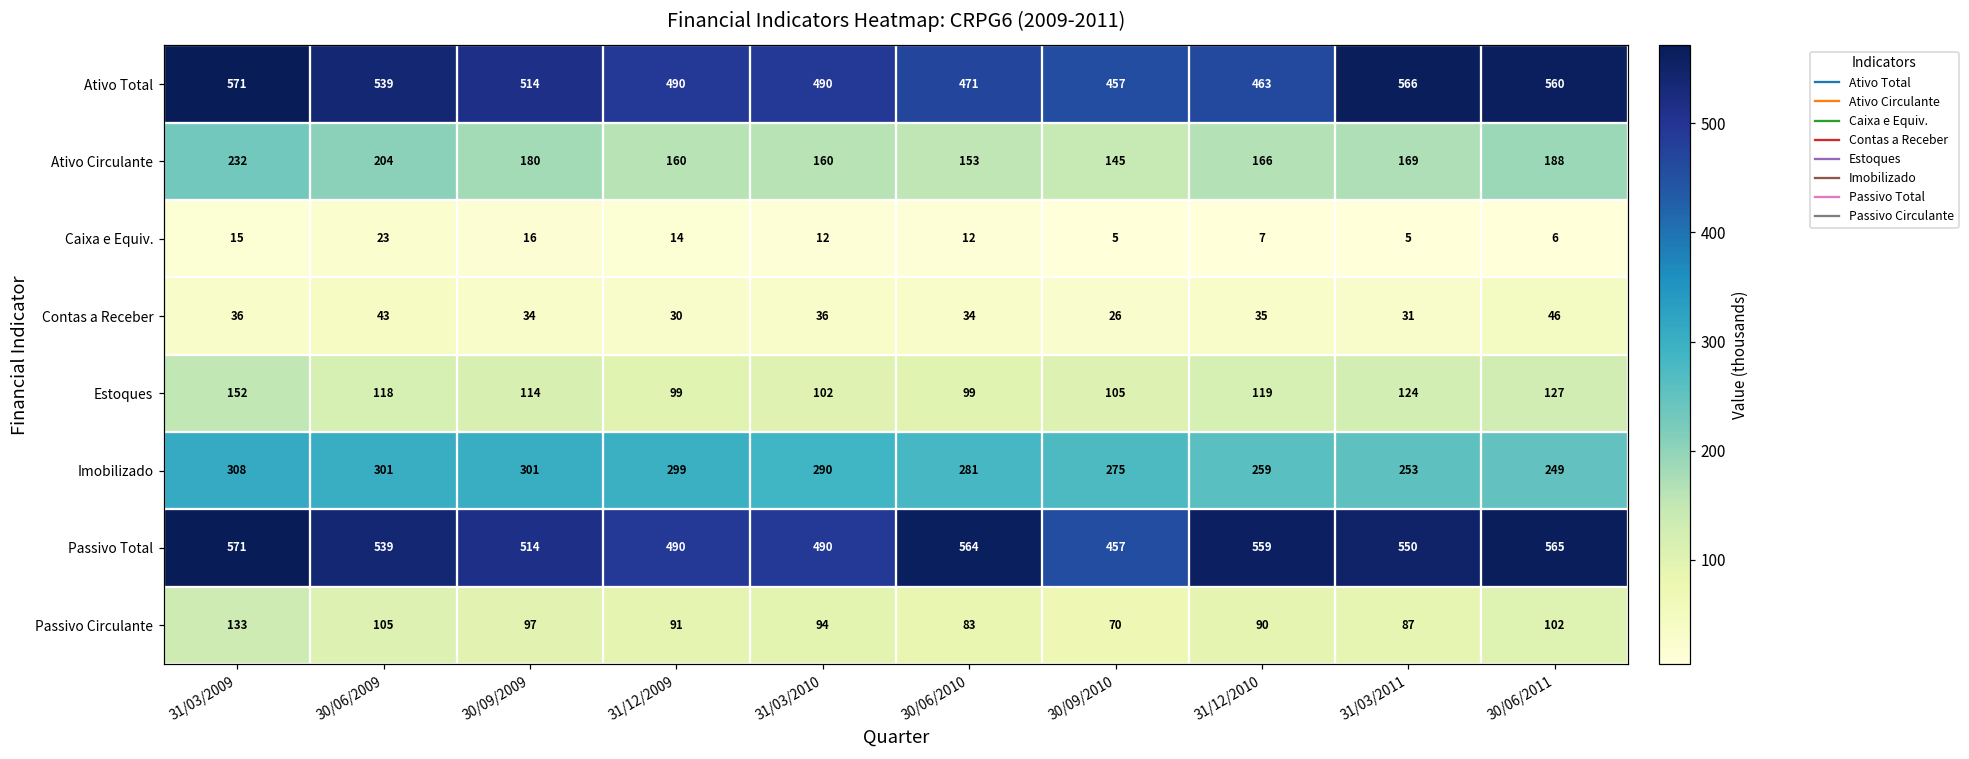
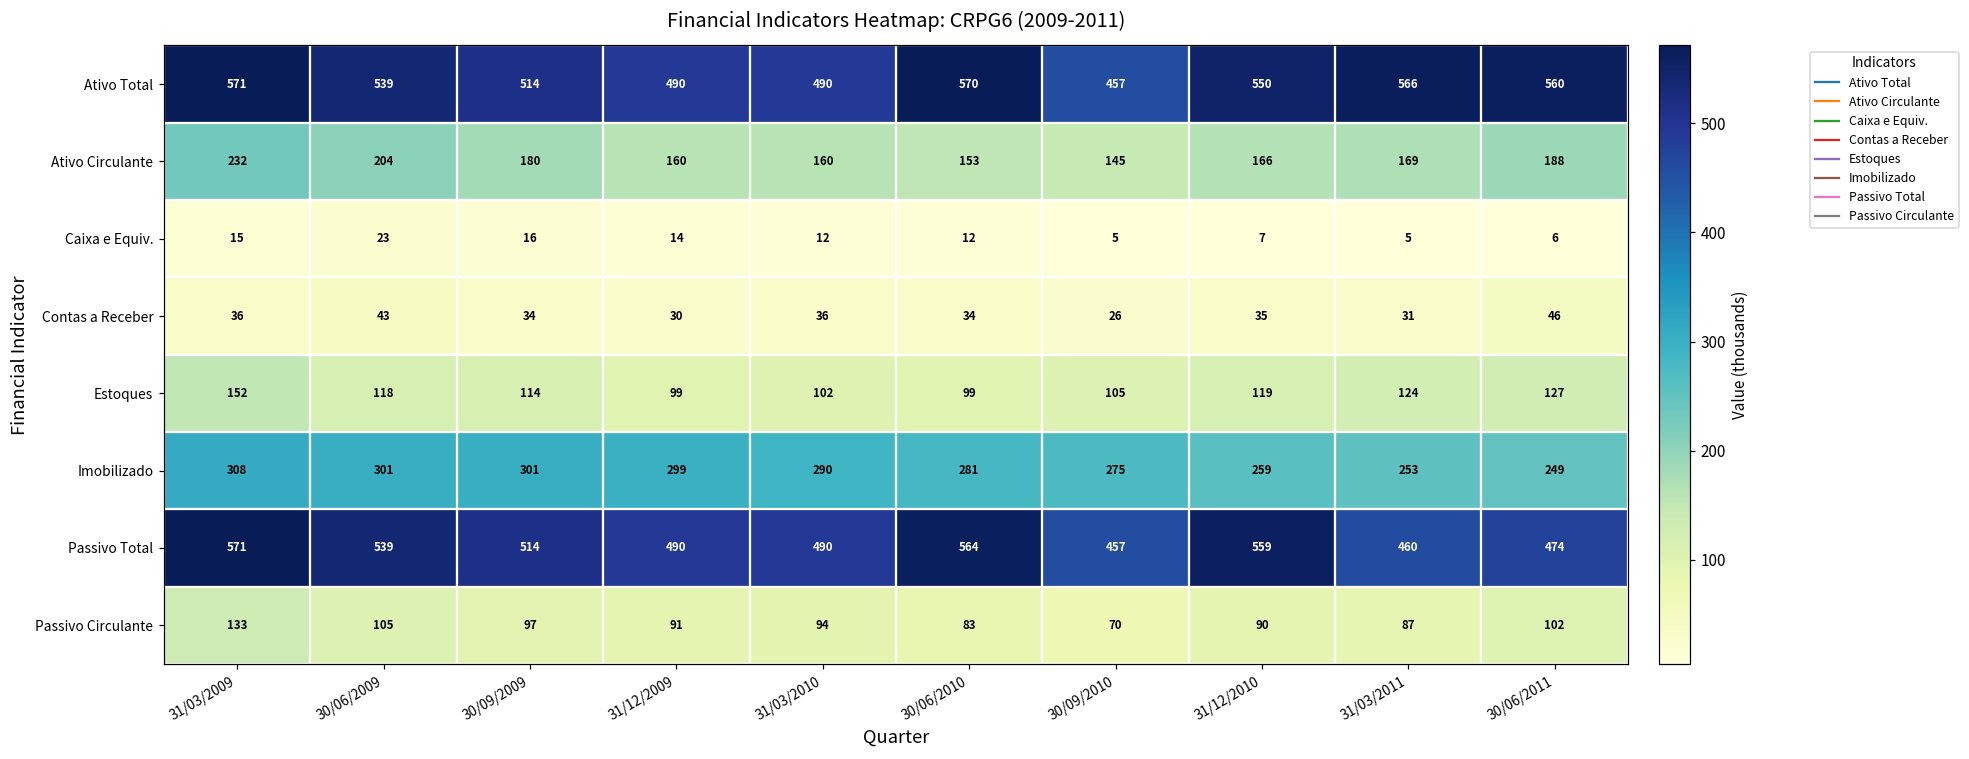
Ativo Total, 30/06/2010: 471 -> 570
Ativo Total, 31/12/2010: 463 -> 550
Passivo Total, 31/03/2011: 550 -> 460
Passivo Total, 30/06/2011: 565 -> 474
